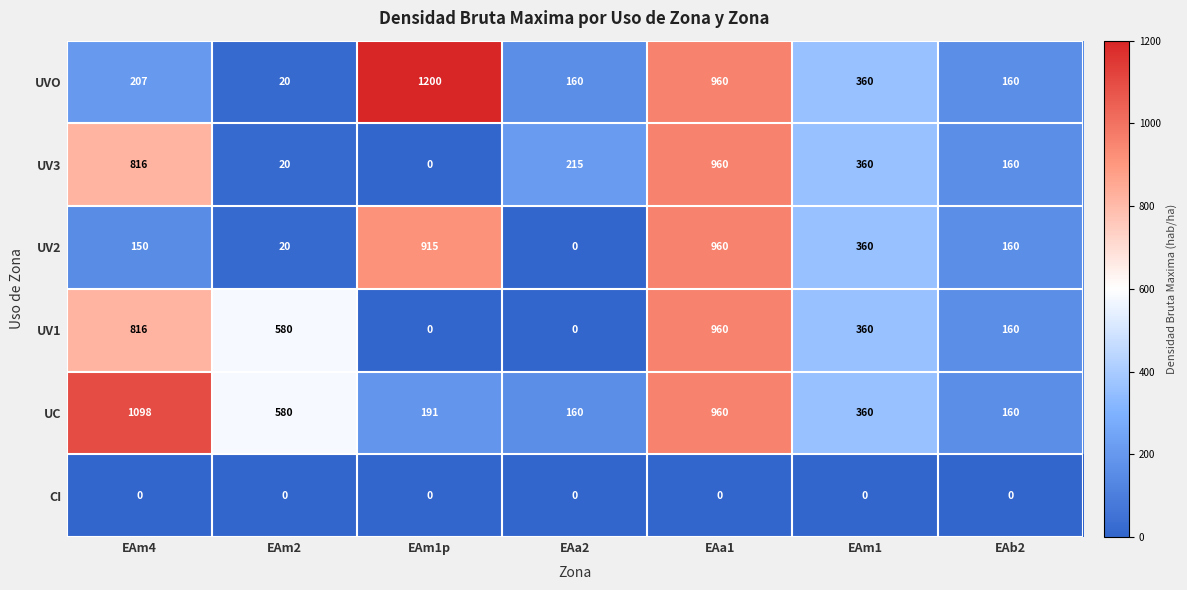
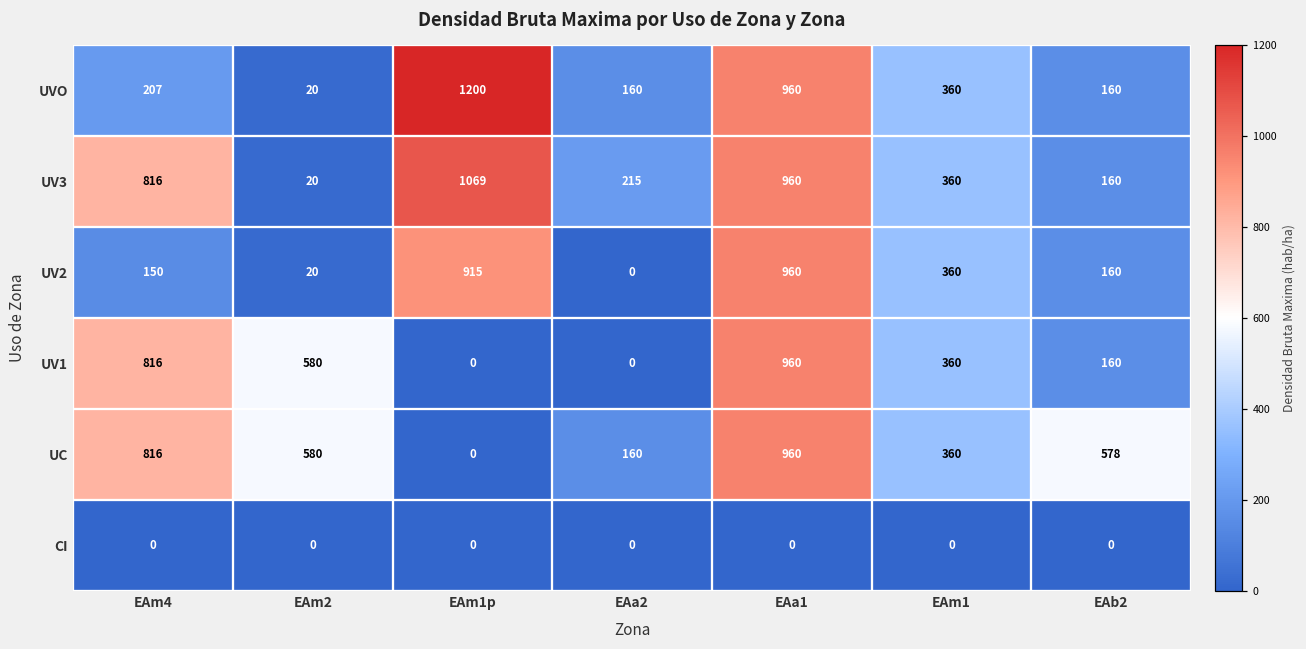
UV3, EAm1p: 0 -> 1069
UC, EAm4: 1098 -> 816
UC, EAm1p: 191 -> 0
UC, EAb2: 160 -> 578
